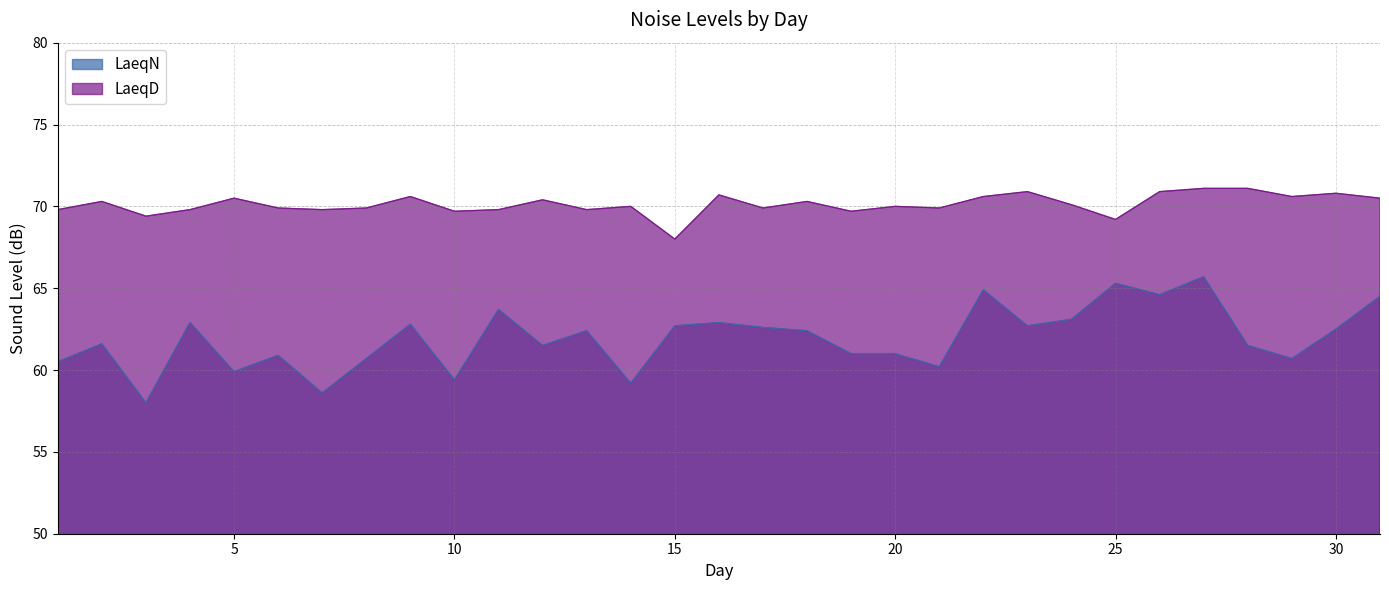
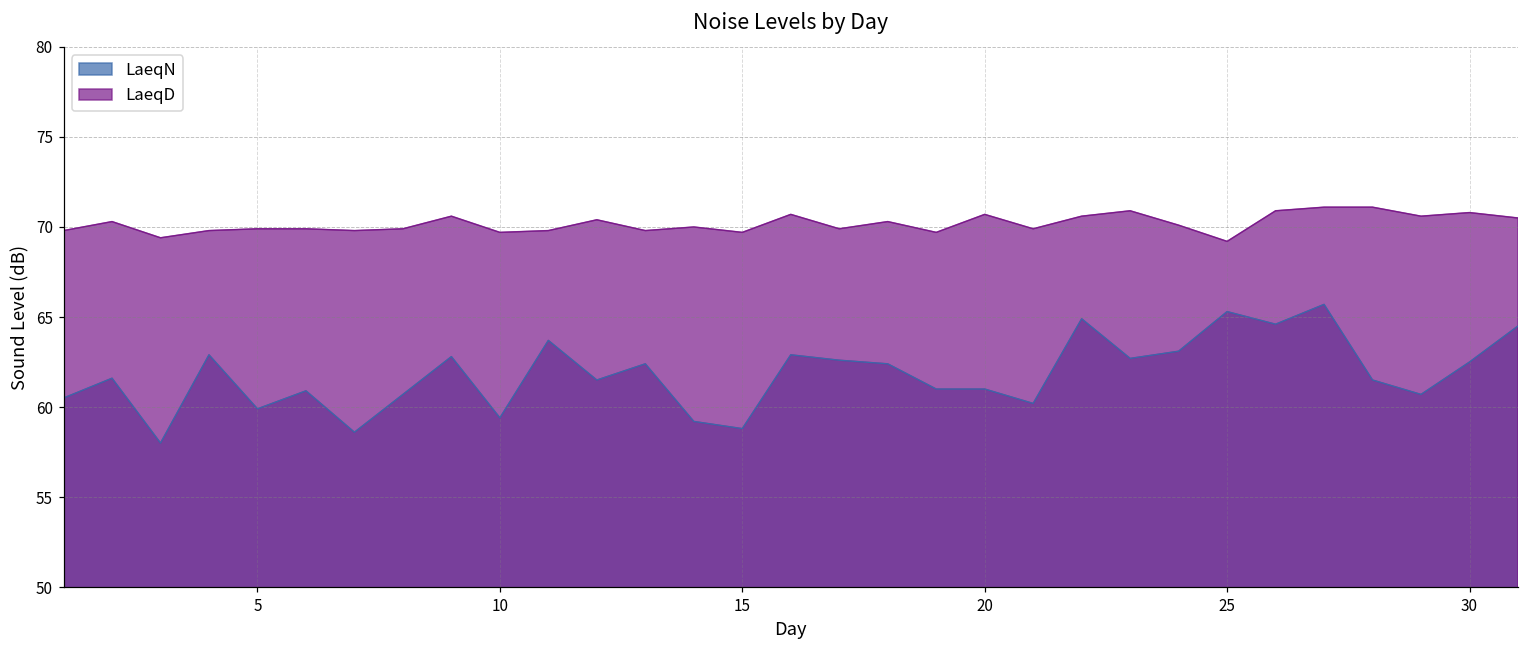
LaeqD, 5: 70.5 -> 69.9
LaeqN, 15: 62.7 -> 58.8
LaeqD, 15: 68.0 -> 69.7
LaeqD, 20: 70.0 -> 70.7
